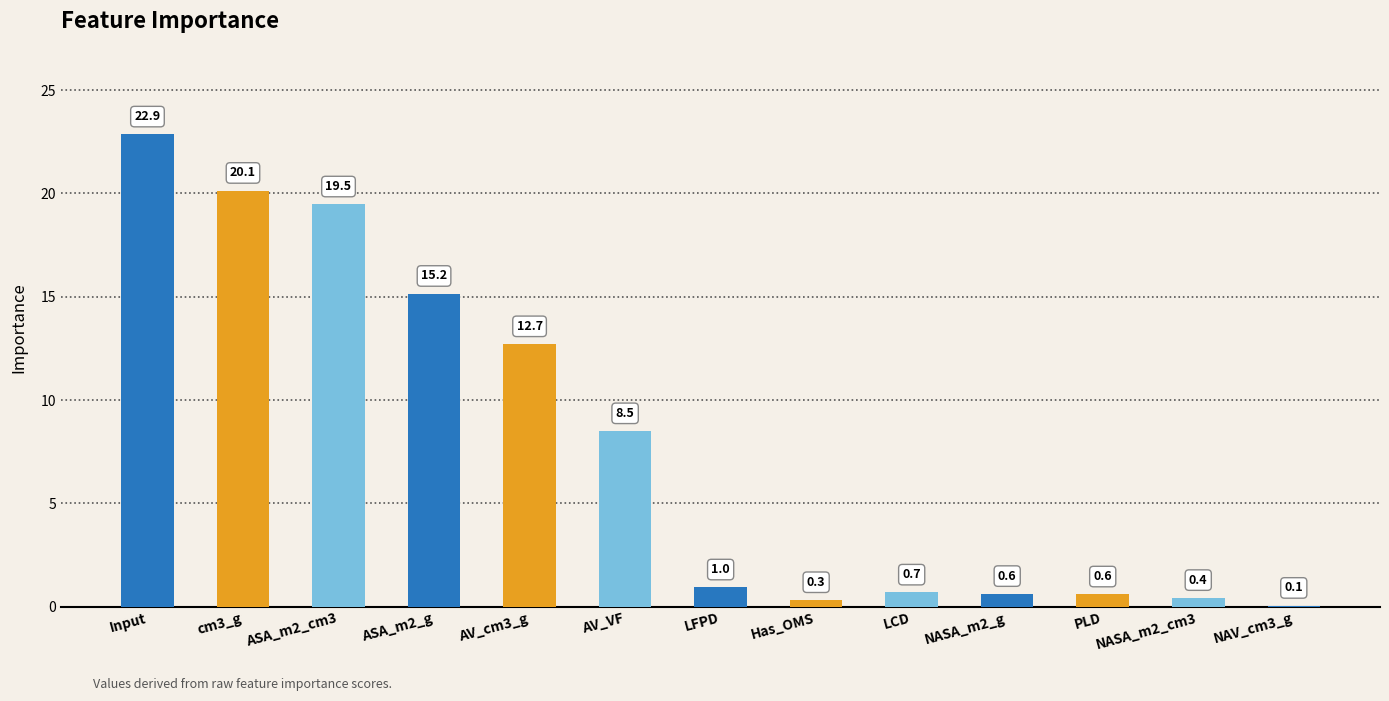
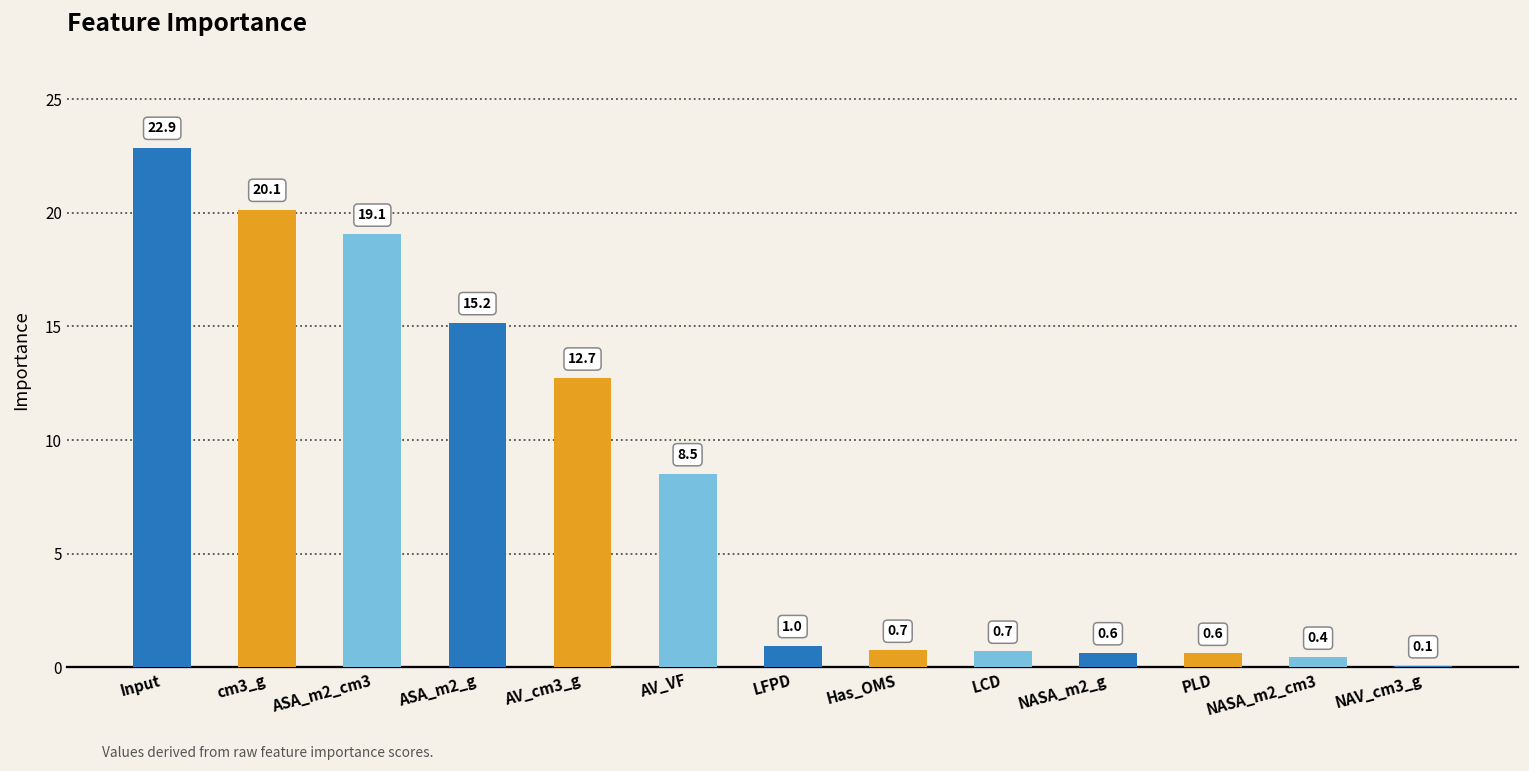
ASA_m2_cm3: 19.5 -> 19.1
Has_OMS: 0.3 -> 0.7
